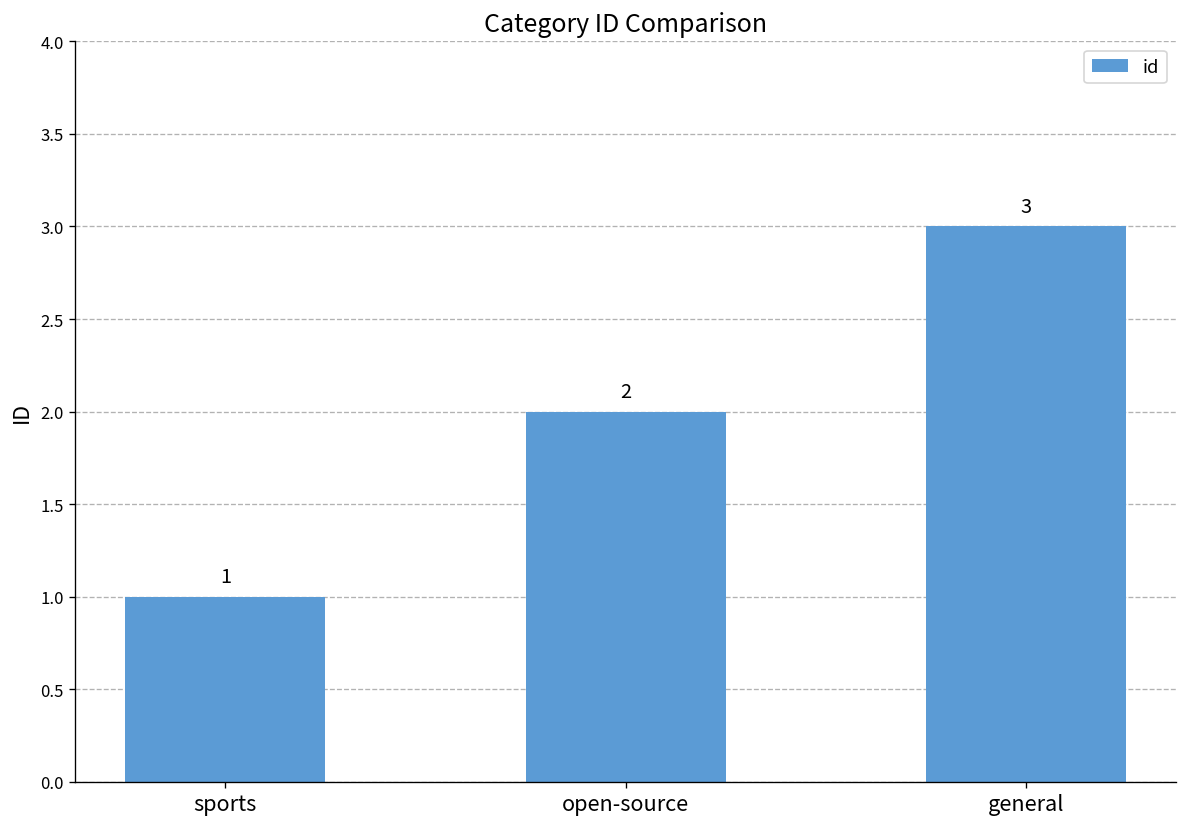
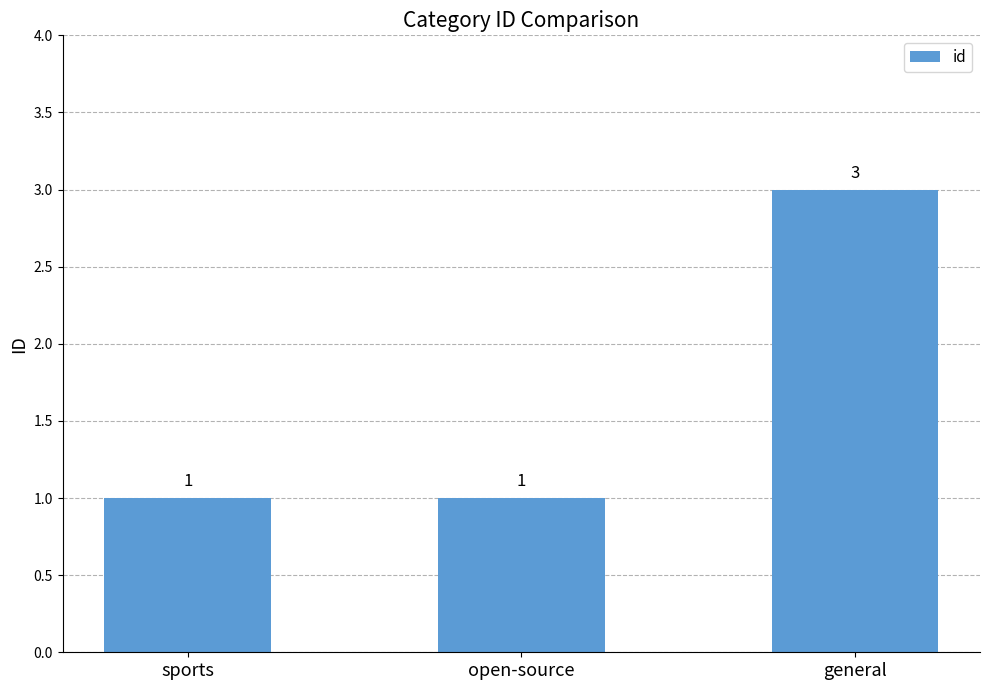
open-source: 2 -> 1
